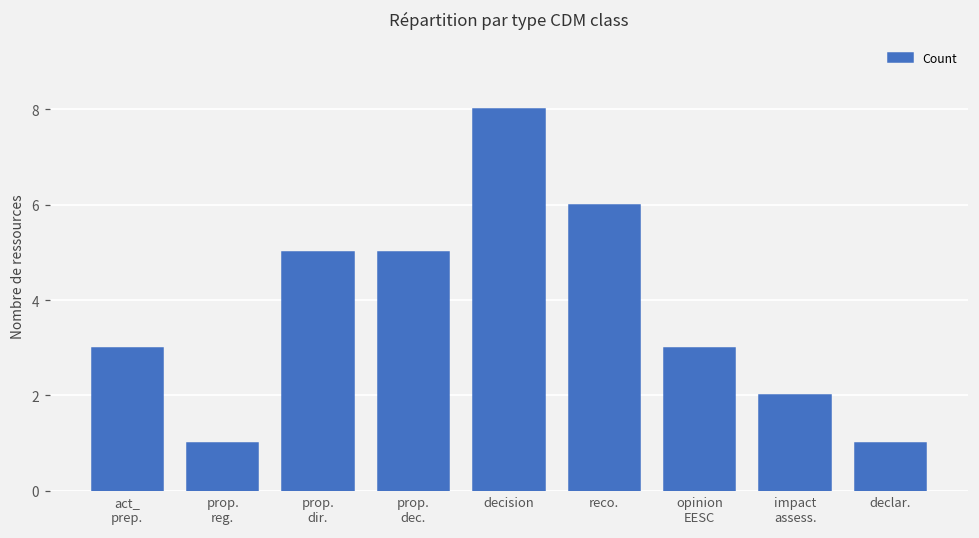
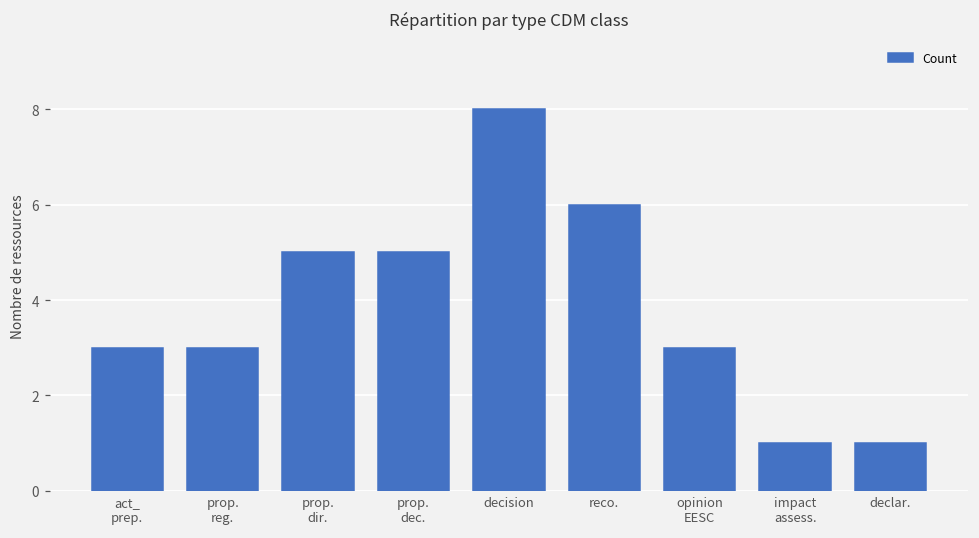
prop. reg.: 1 -> 3
impact assess.: 2 -> 1
